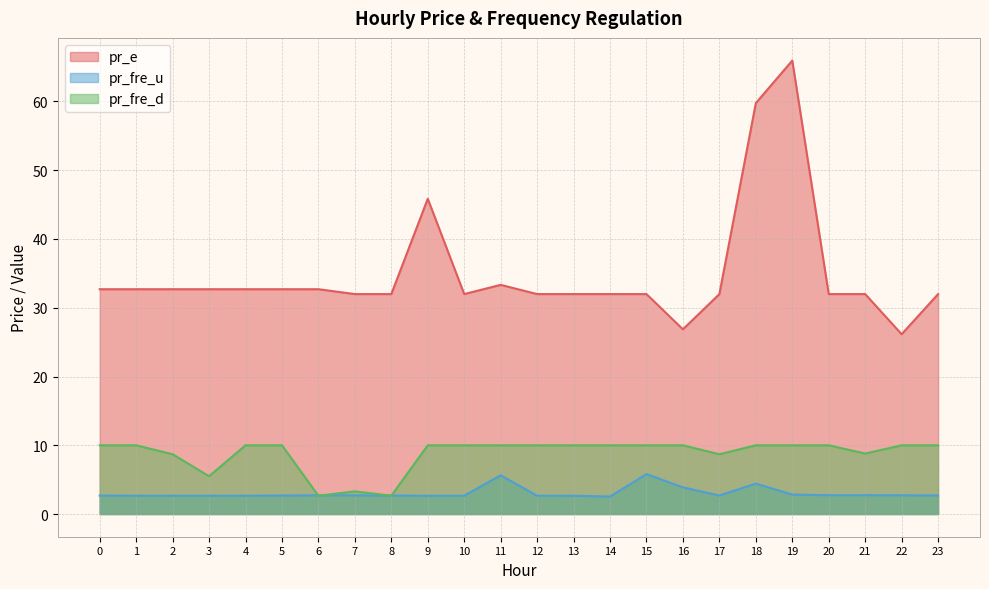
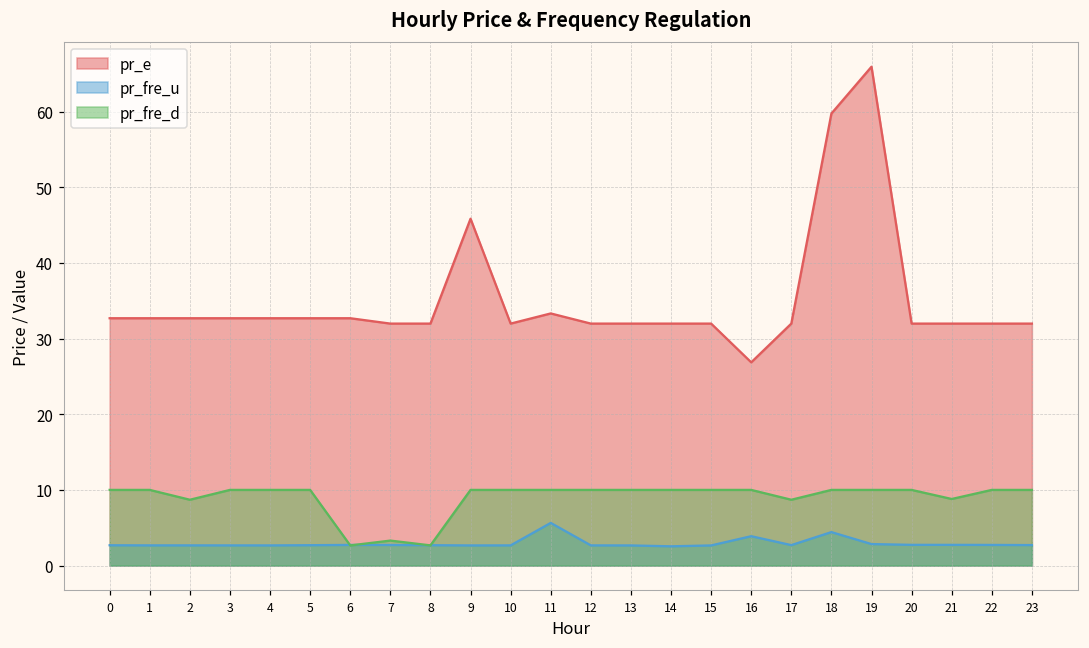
pr_fre_d, 3: 6 -> 10
pr_fre_u, 15: 6 -> 3
pr_e, 22: 26 -> 32
